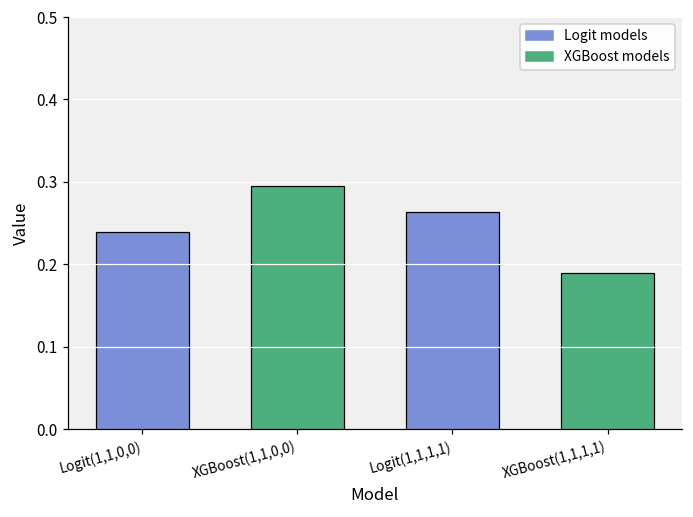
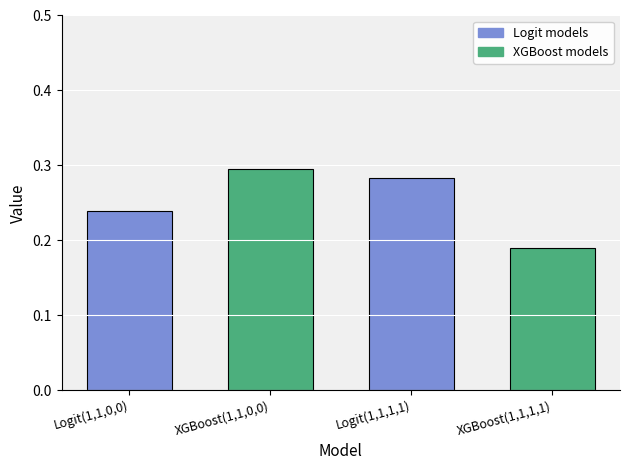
Logit(1,1,1,1): 0.26 -> 0.28
